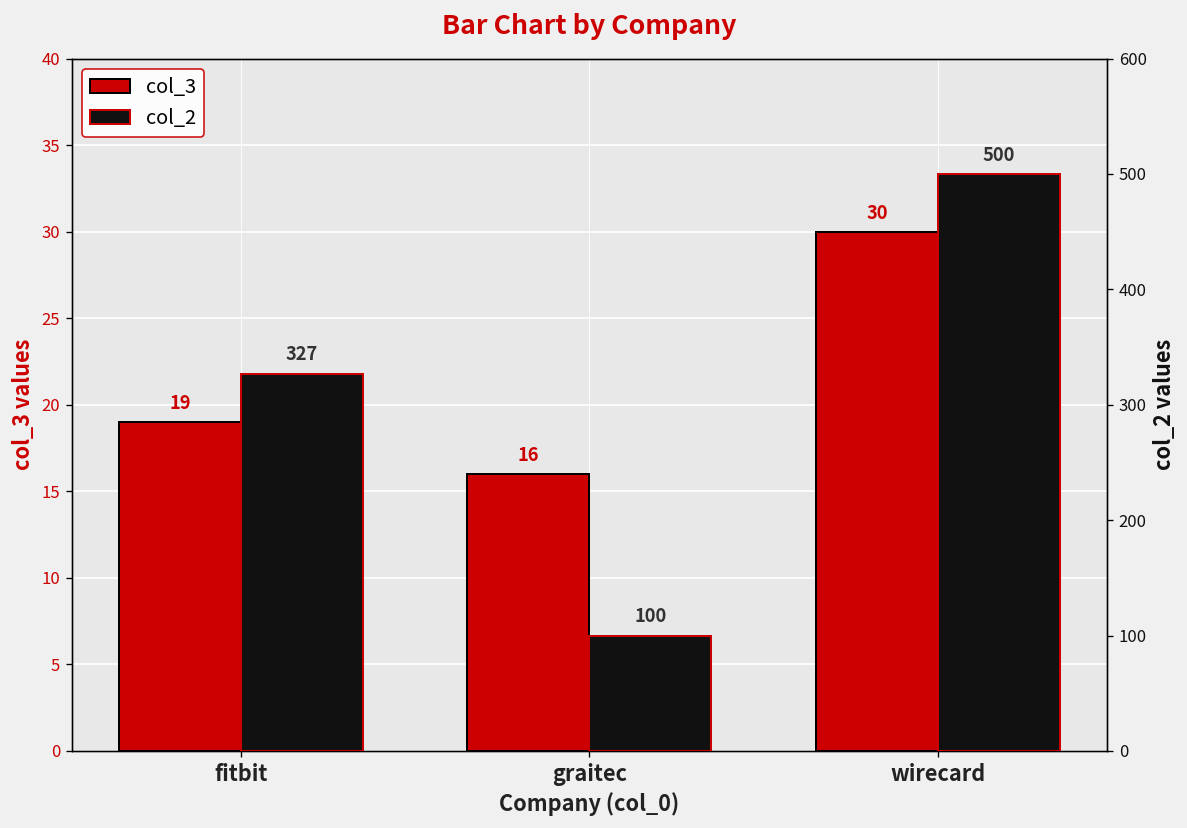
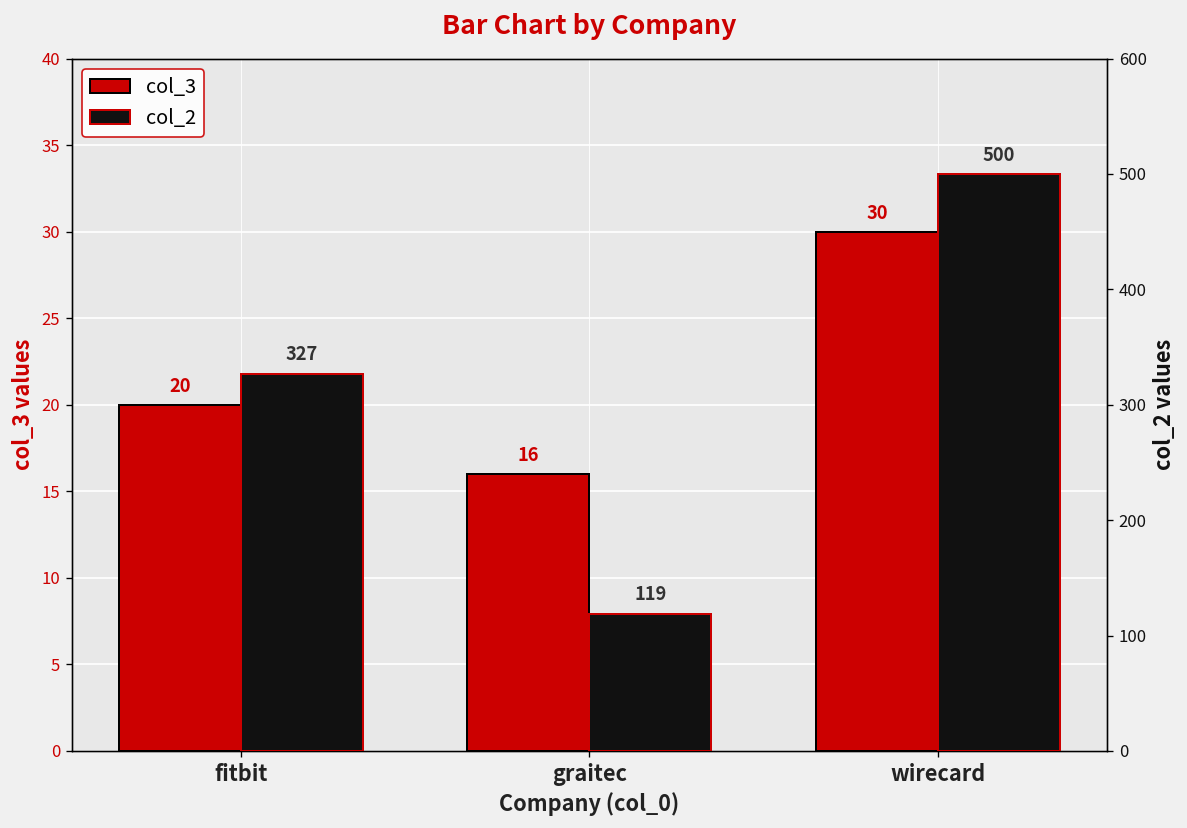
col_3, fitbit: 19 -> 20
col_2, graitec: 100 -> 119
